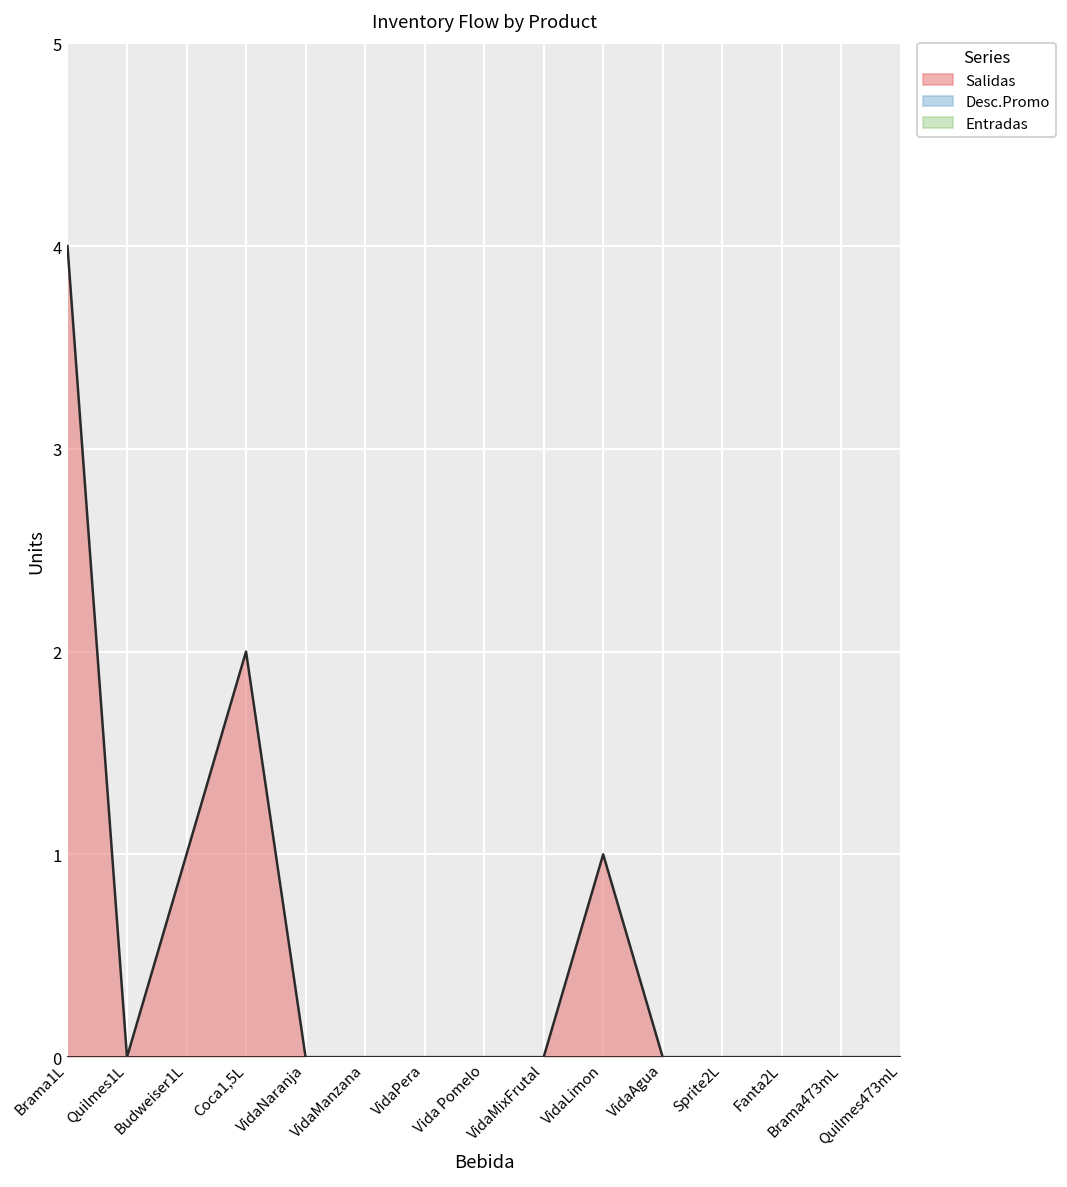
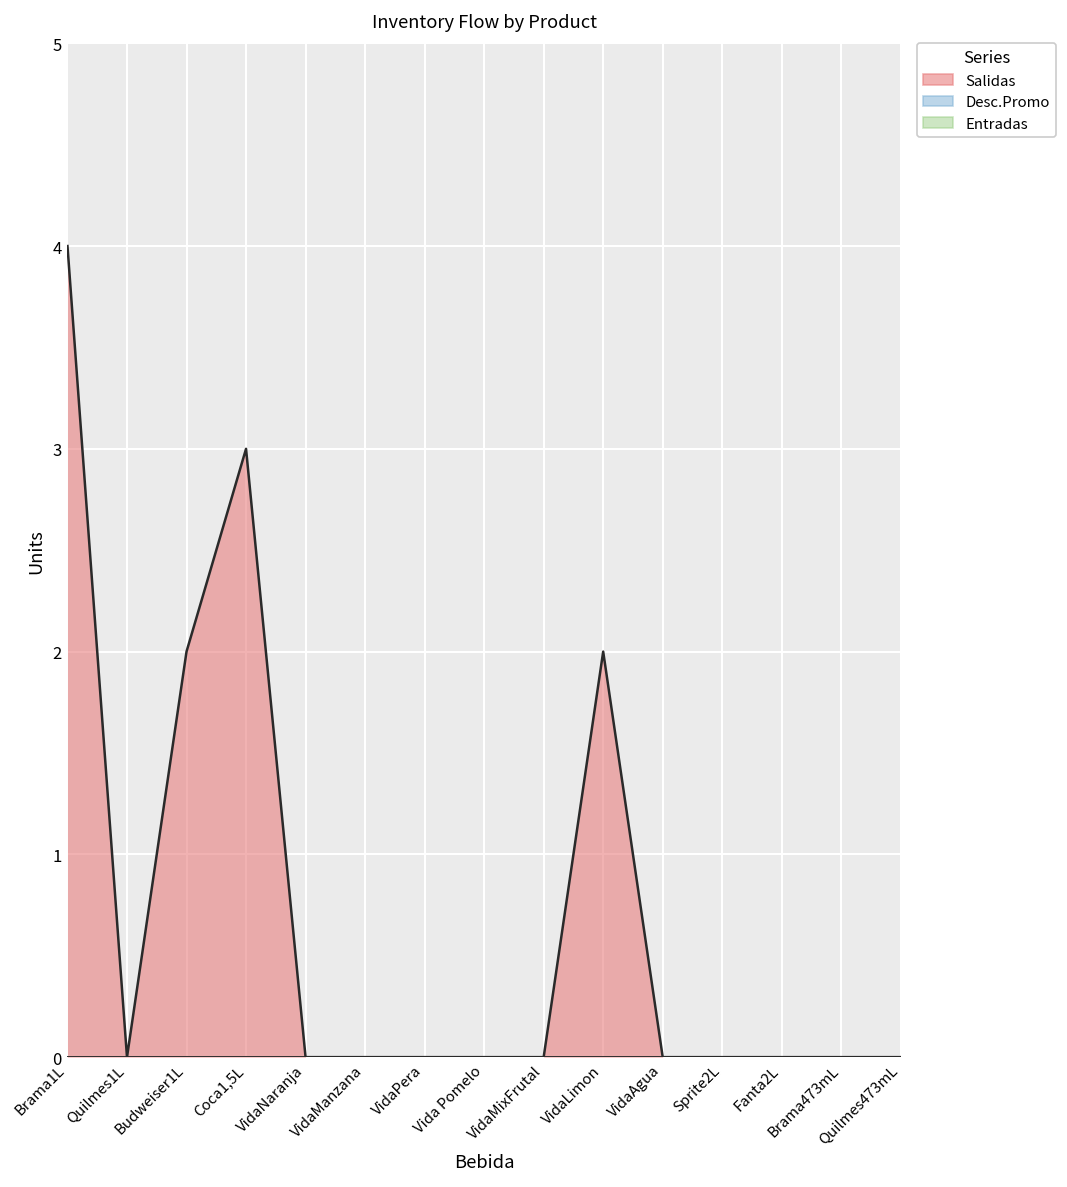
Salidas, Budweiser1L: 1 -> 2
Salidas, Coca1,5L: 2 -> 3
Salidas, VidaLimon: 1 -> 2
